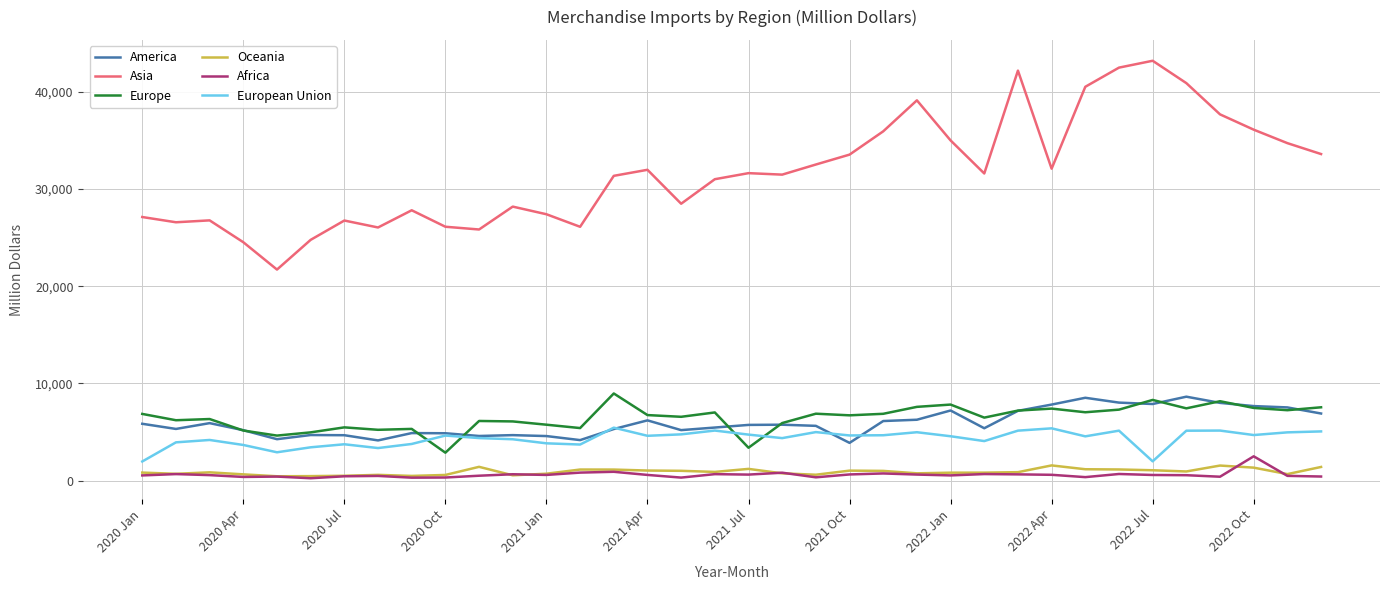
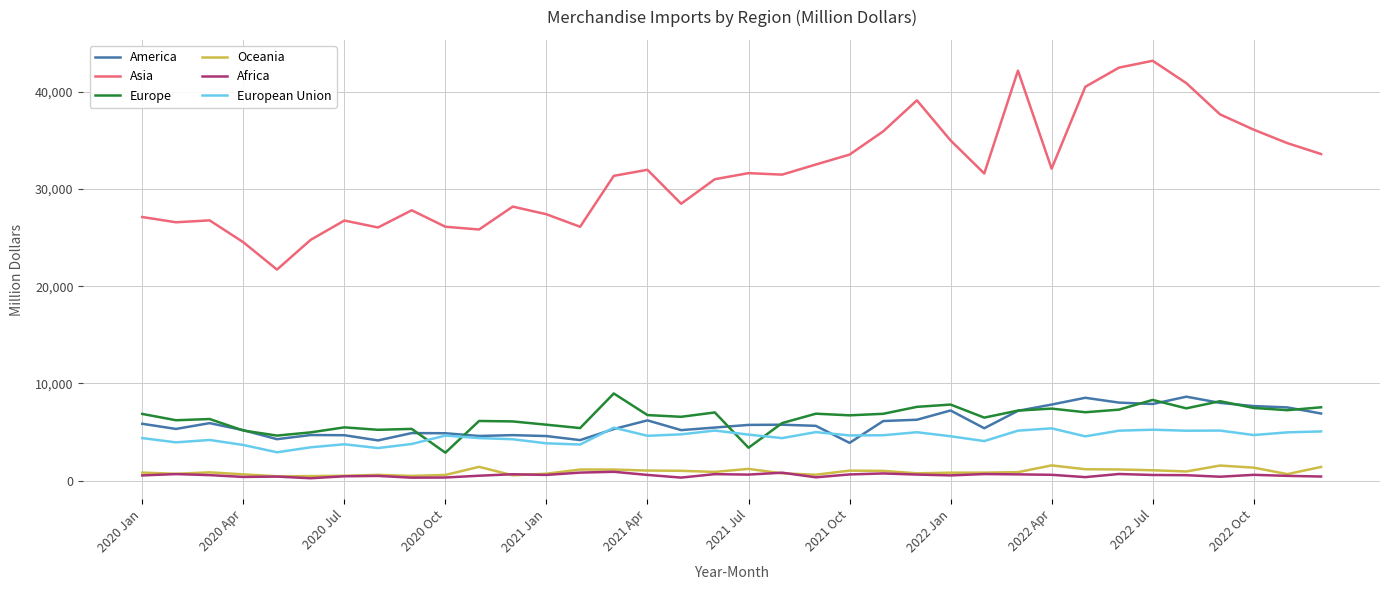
European Union, 2020 Jan: 2,000 -> 4,000
European Union, 2022 Jul: 2,000 -> 5,000
Africa, 2022 Oct: 2,000 -> 1,000
